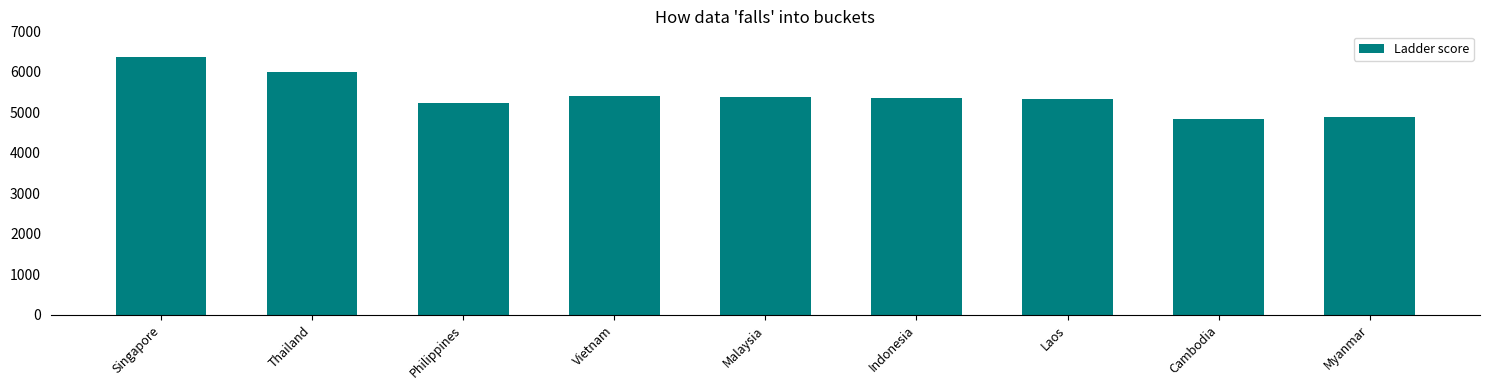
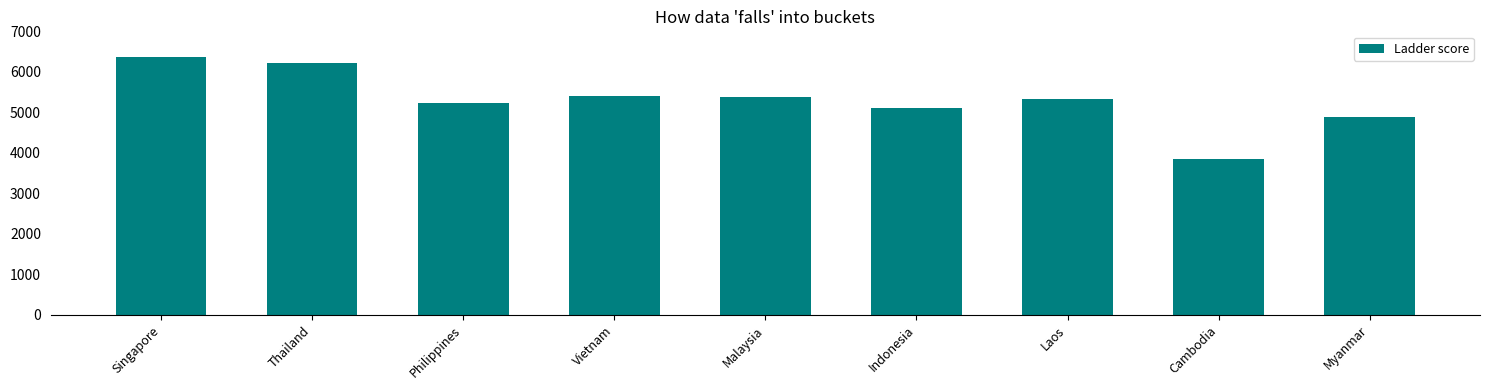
Thailand: 6000 -> 6200
Indonesia: 5300 -> 5100
Cambodia: 4800 -> 3800
